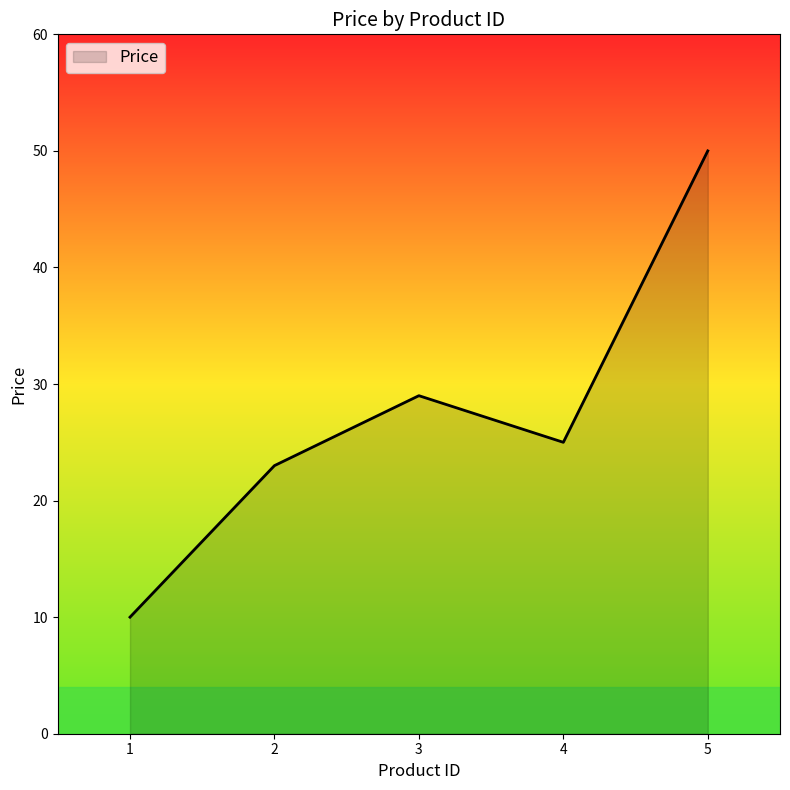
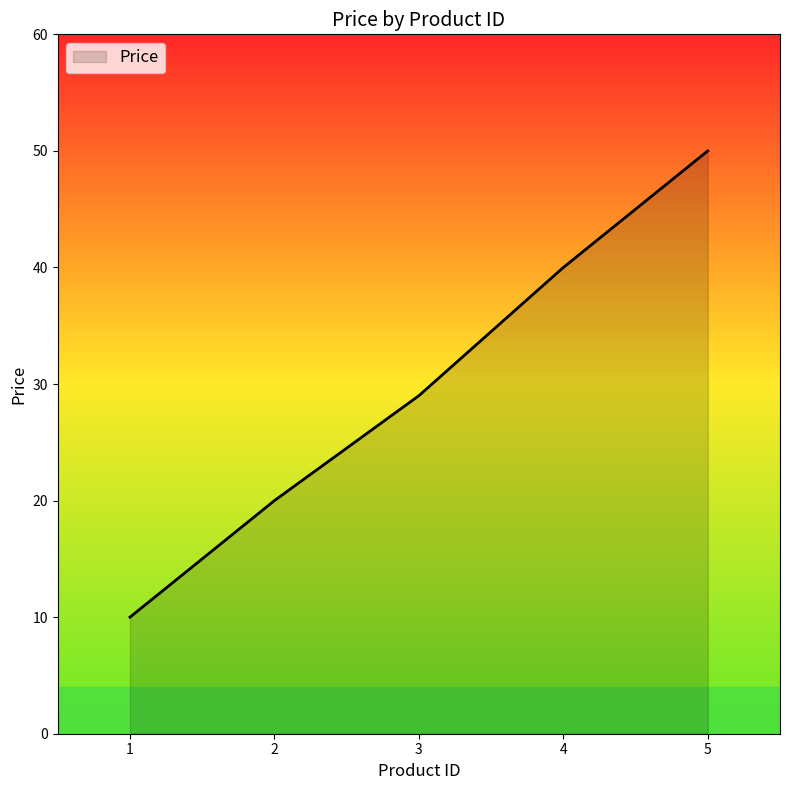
2: 23 -> 20
4: 25 -> 40
